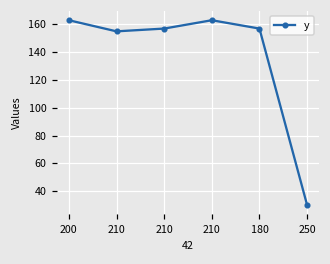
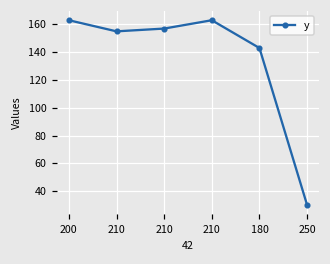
180: 157 -> 143
